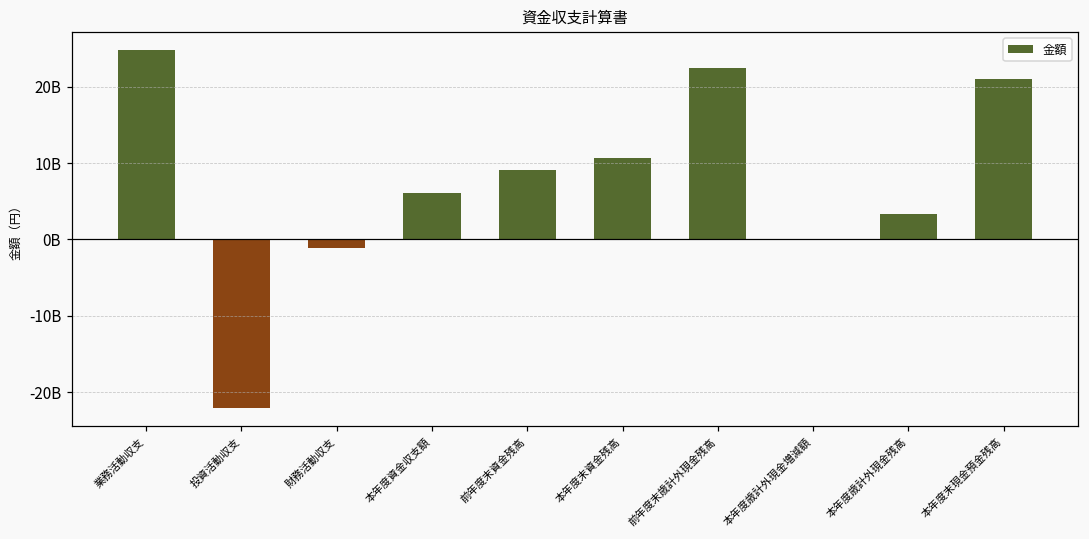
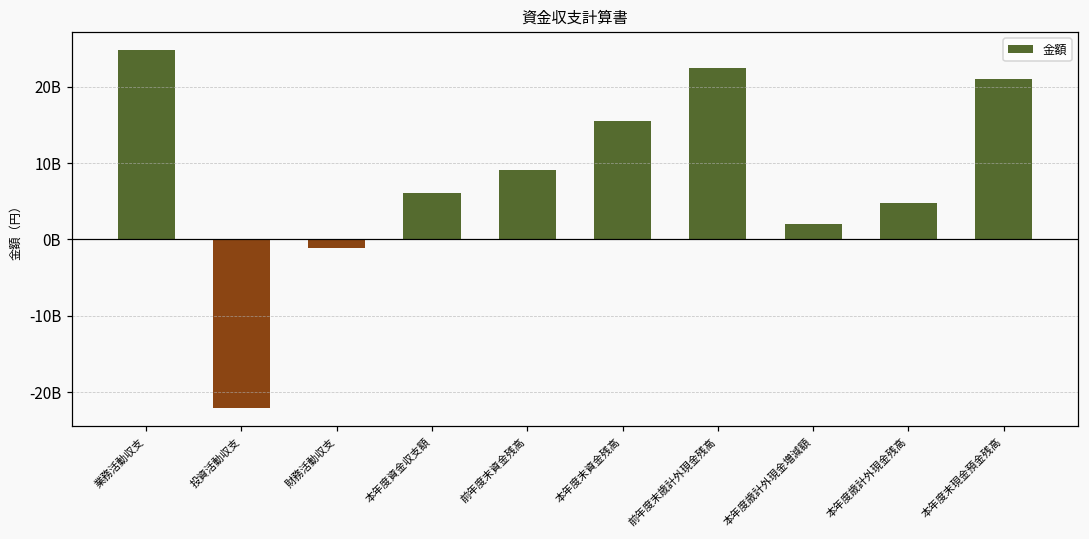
本年度末資金残高: 11000000000 -> 16000000000
本年度歳計外現金増減額: 0 -> 2000000000
本年度歳計外現金残高: 3000000000 -> 5000000000
